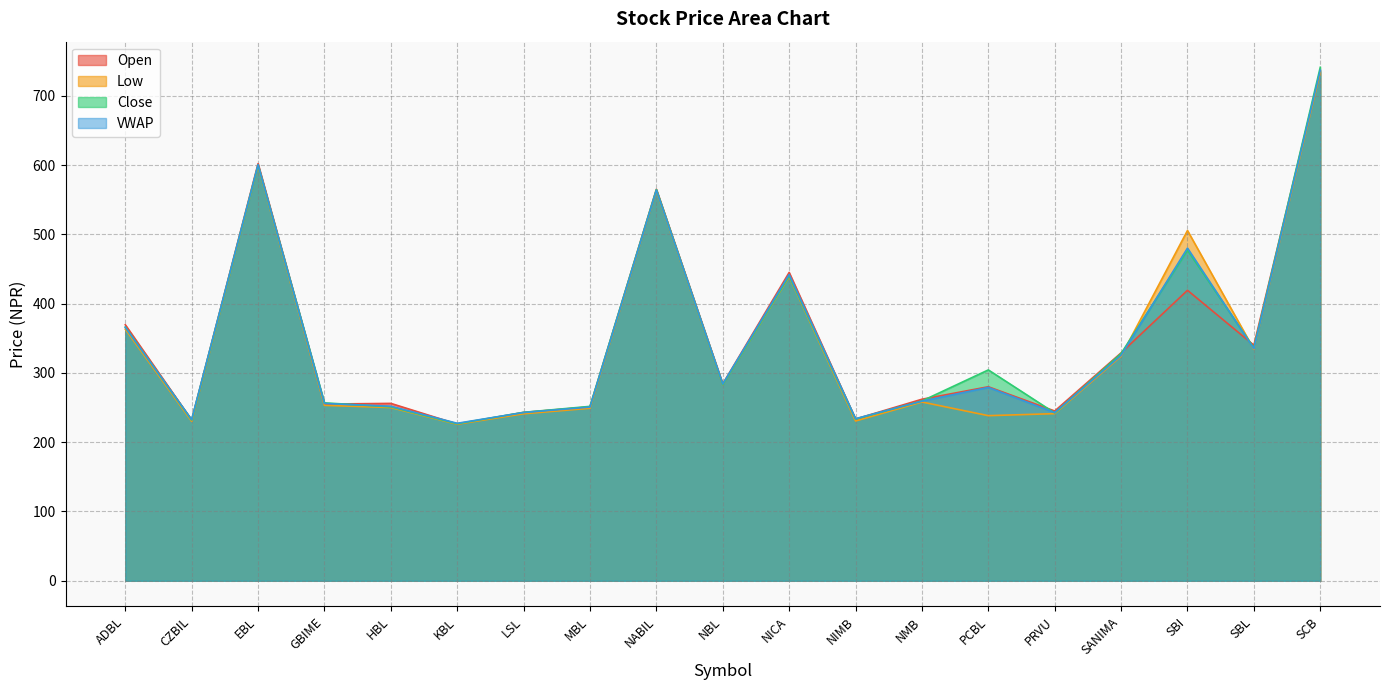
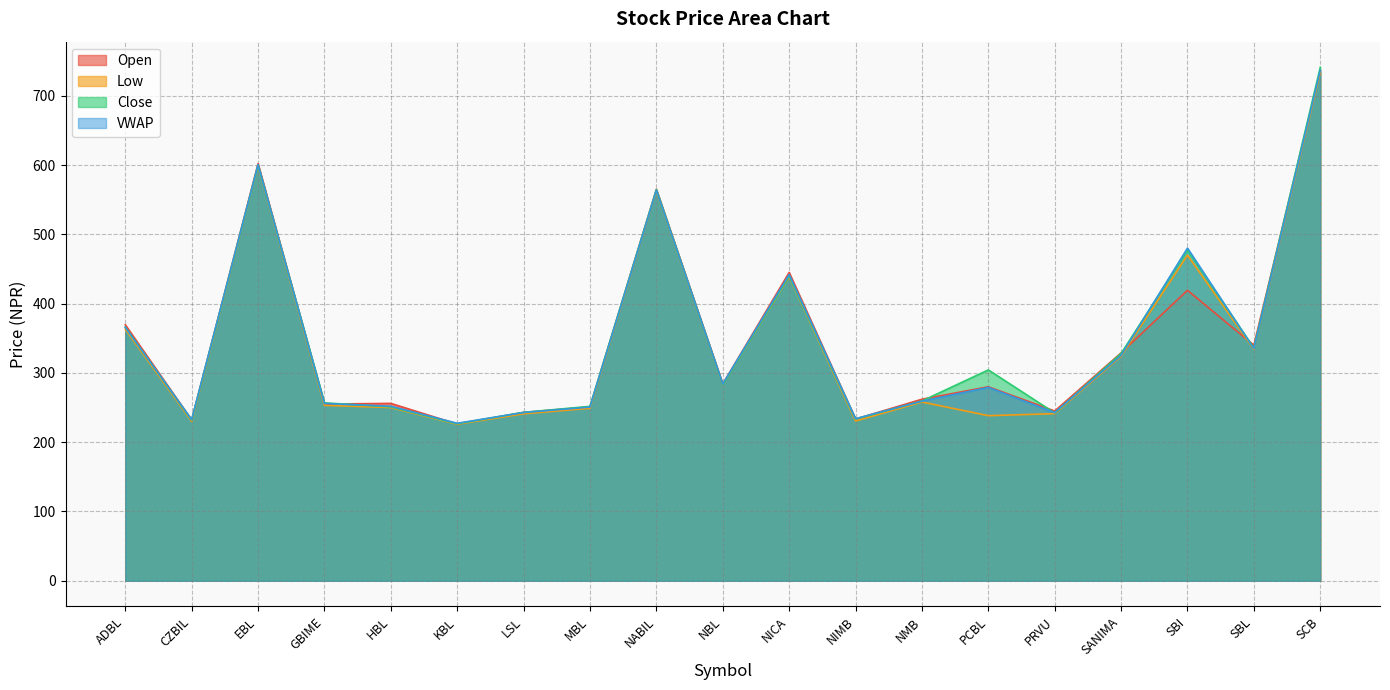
Low, SBI: 510 -> 470
